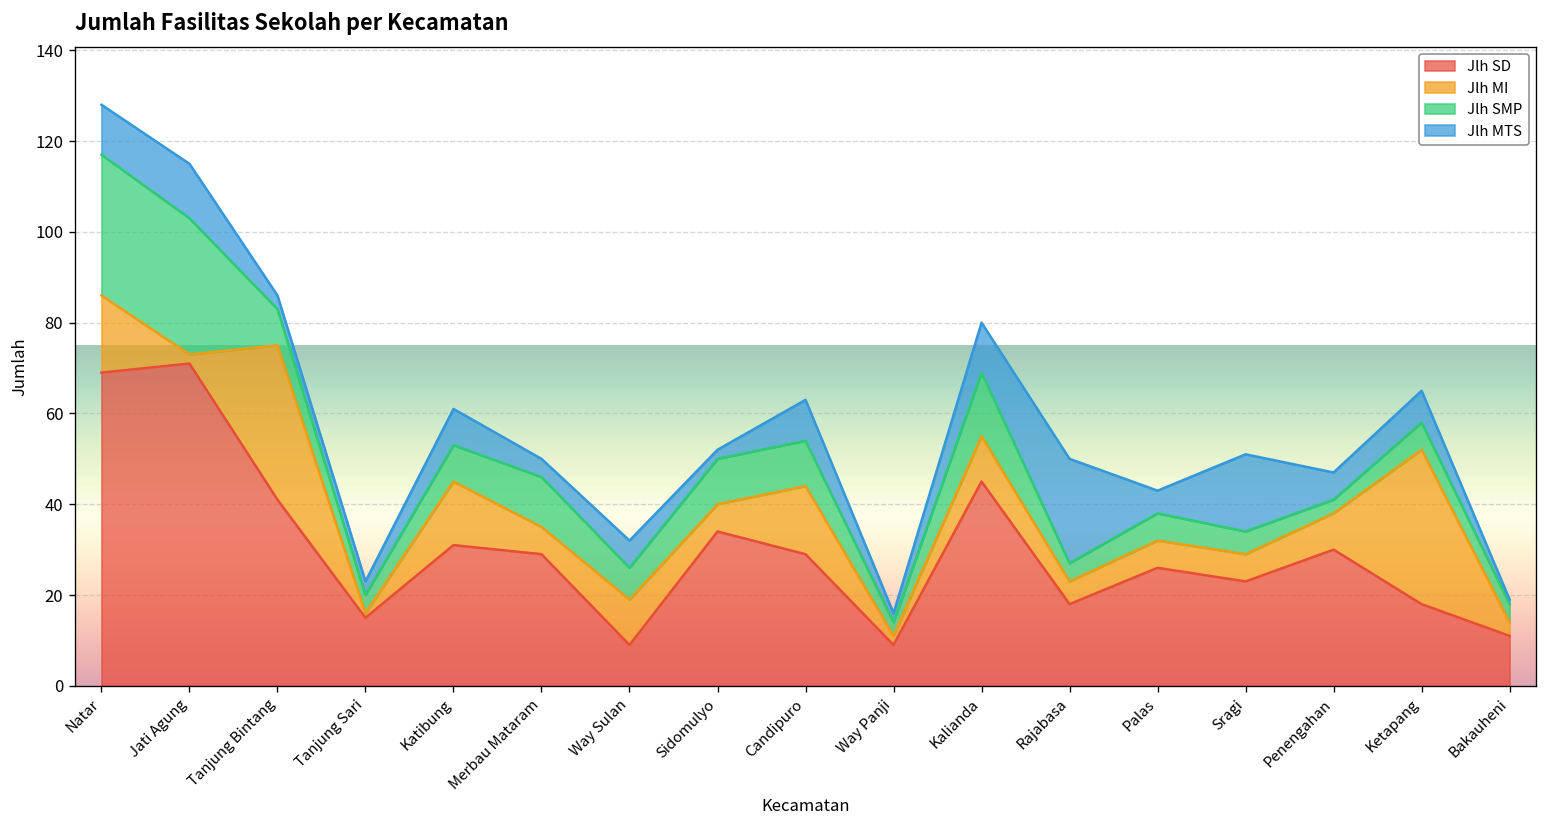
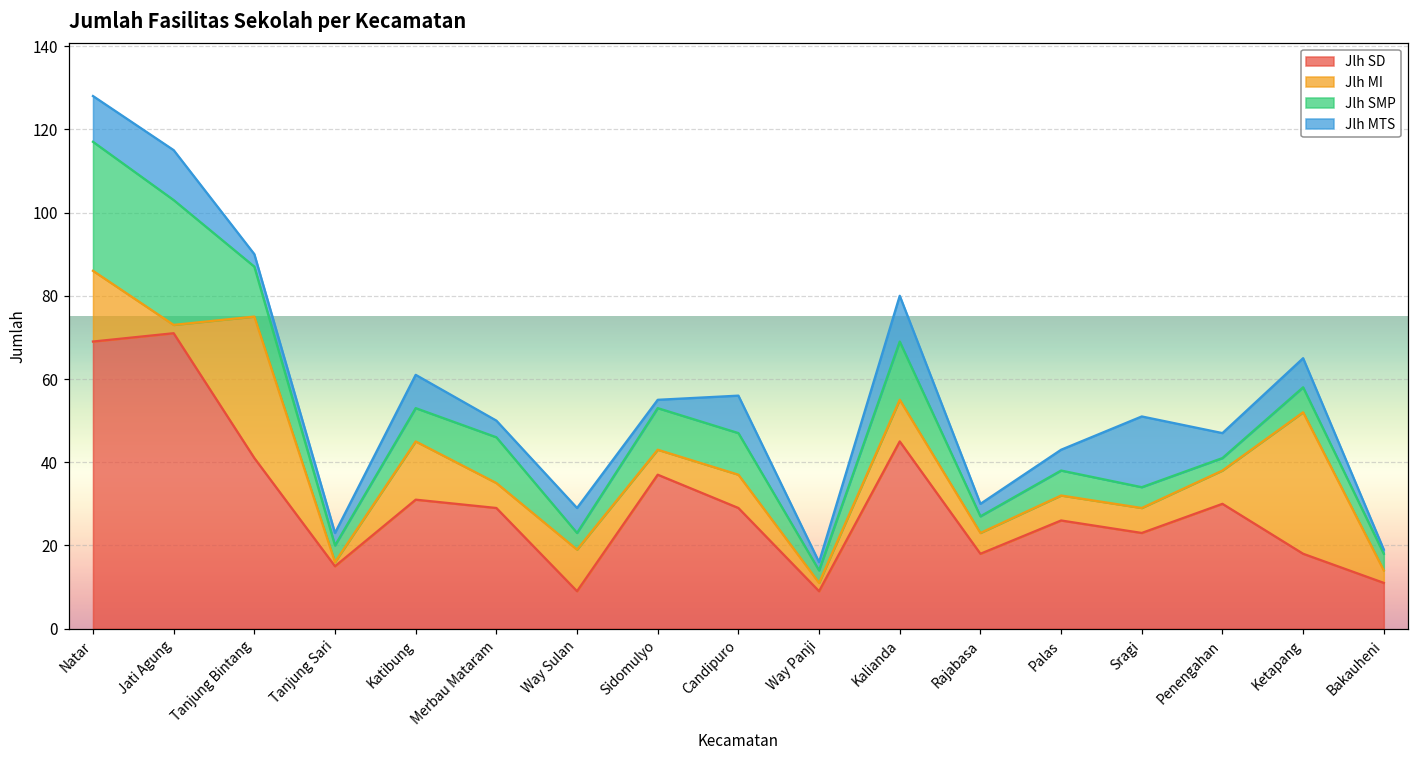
Jlh SMP, Tanjung Bintang: 8 -> 12
Jlh SMP, Way Sulan: 7 -> 4
Jlh SD, Sidomulyo: 34 -> 37
Jlh MI, Candipuro: 15 -> 8
Jlh MTS, Rajabasa: 23 -> 3
